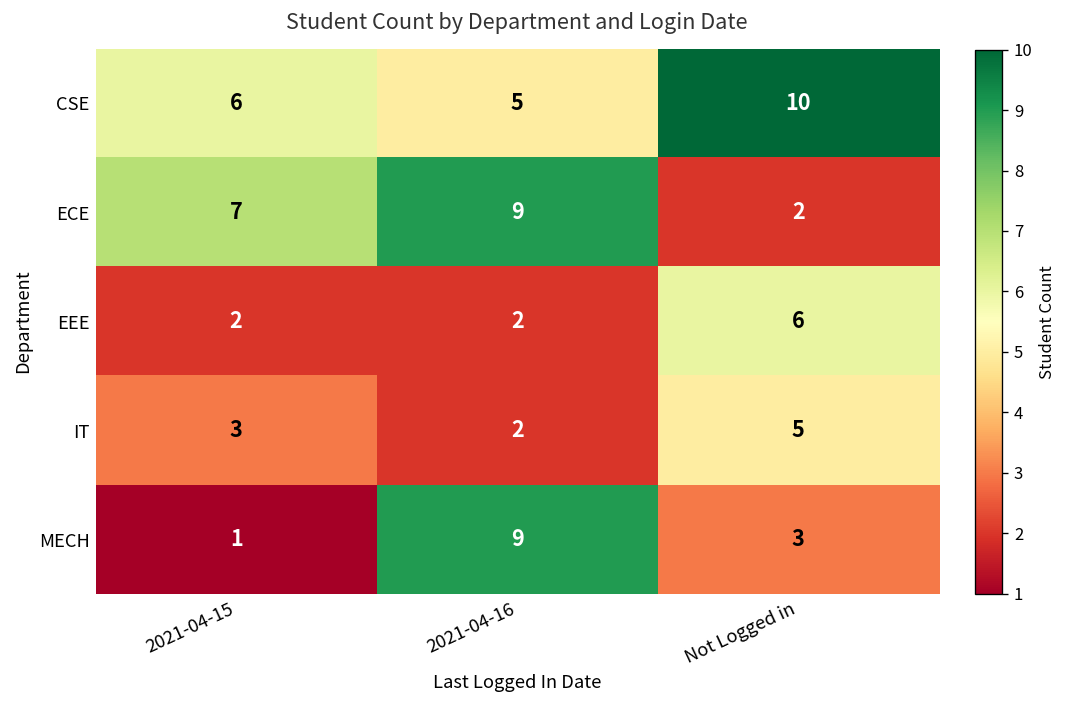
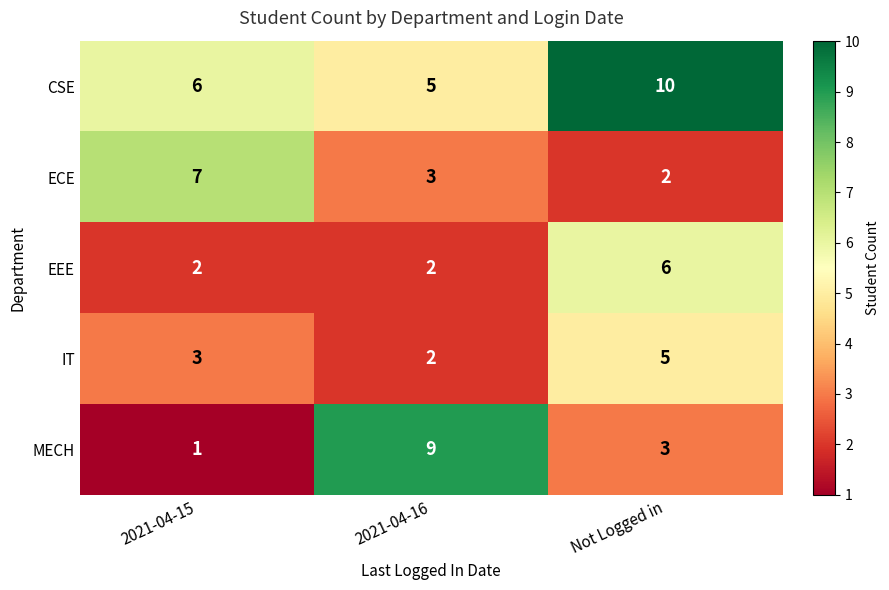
ECE, 2021-04-16: 9 -> 3
